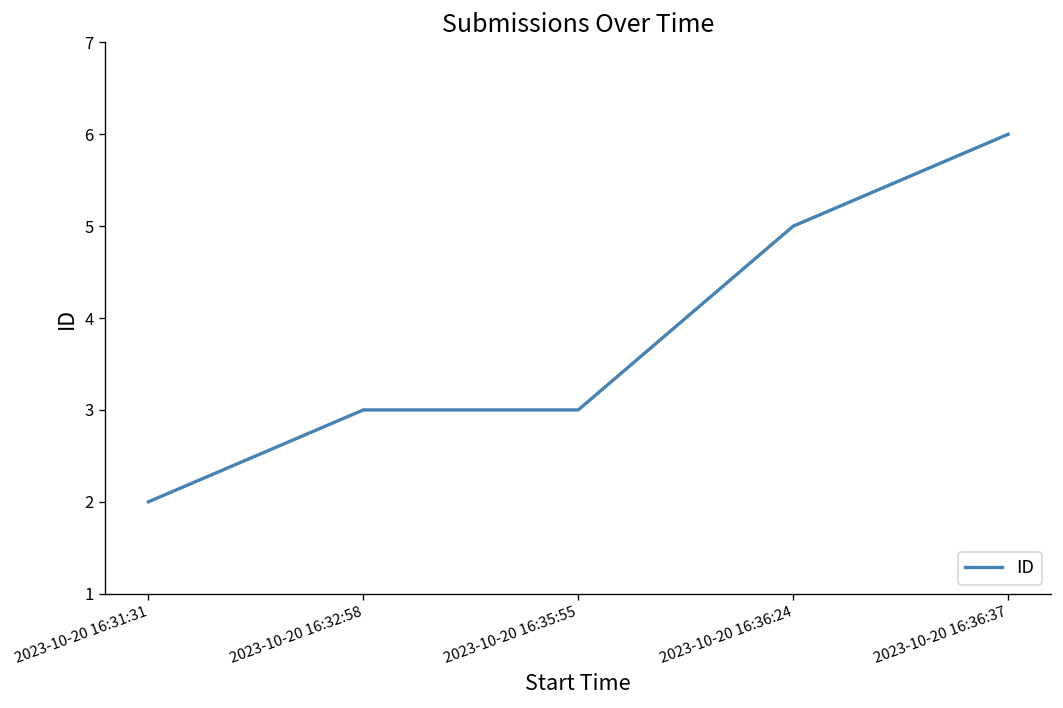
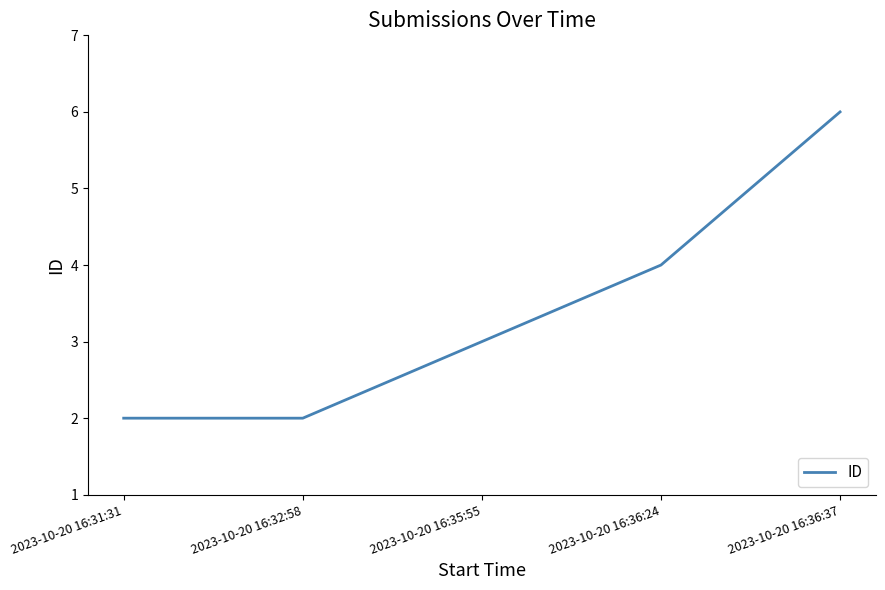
2023-10-20 16:32:58: 3 -> 2
2023-10-20 16:36:24: 5 -> 4
